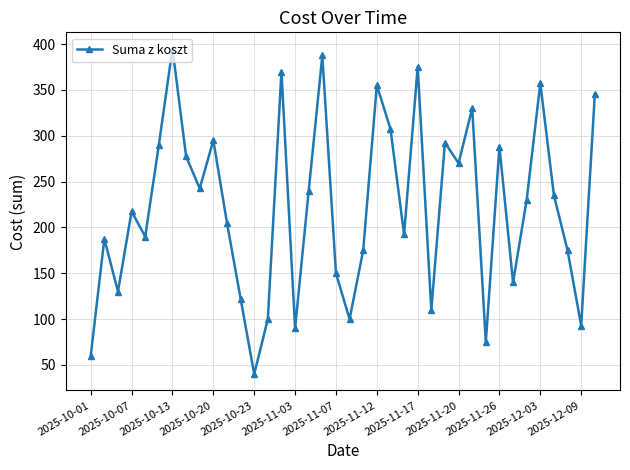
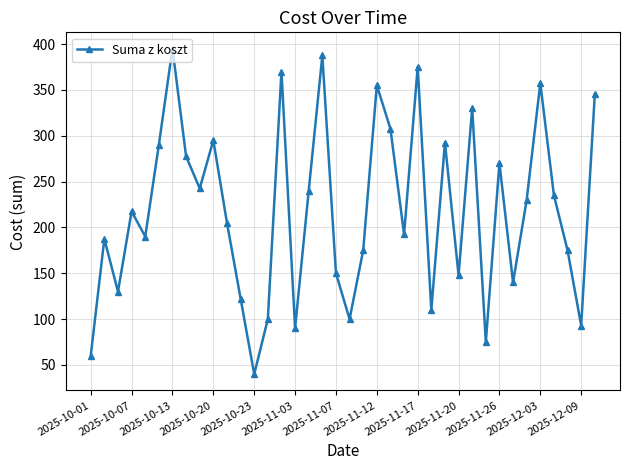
2025-11-20: 270 -> 150
2025-11-26: 290 -> 270
